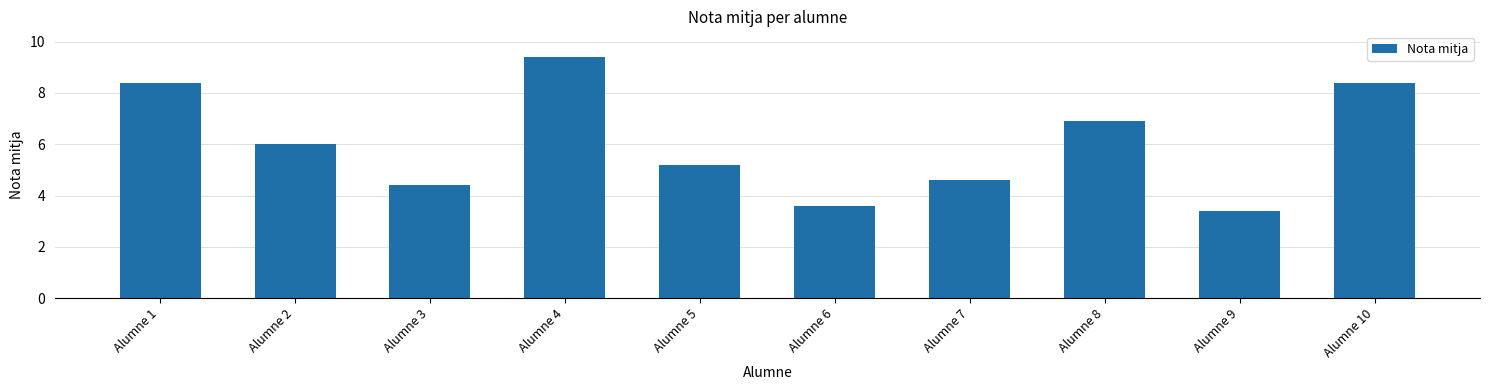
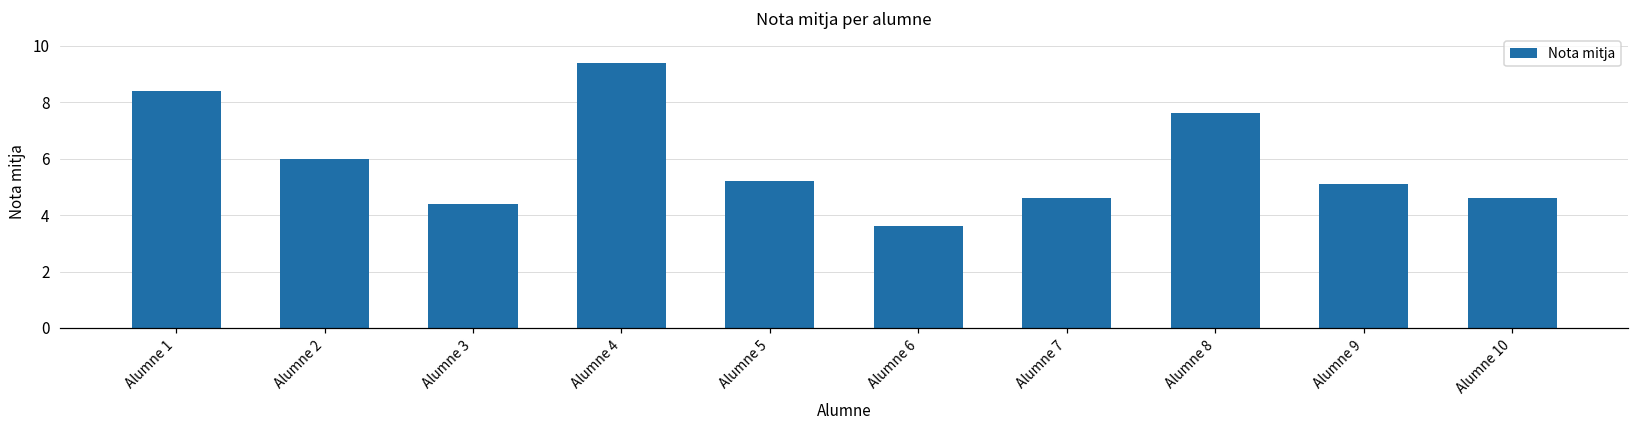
Alumne 8: 6.9 -> 7.6
Alumne 9: 3.4 -> 5.1
Alumne 10: 8.4 -> 4.6
